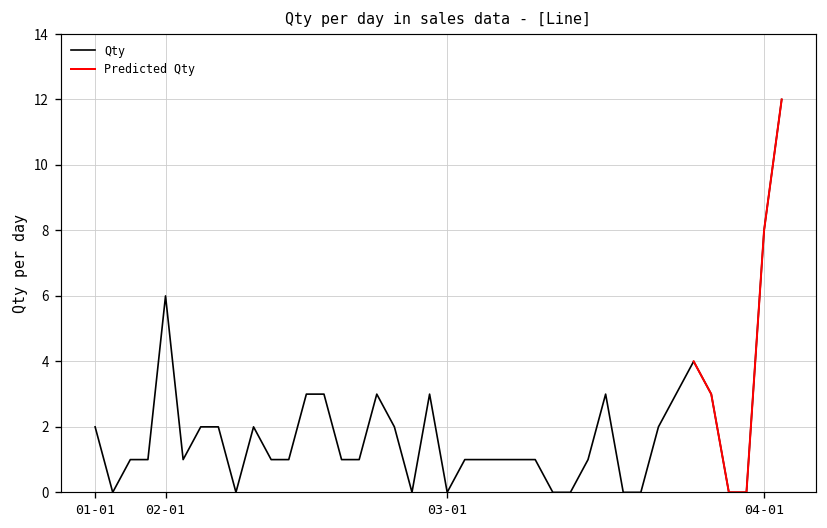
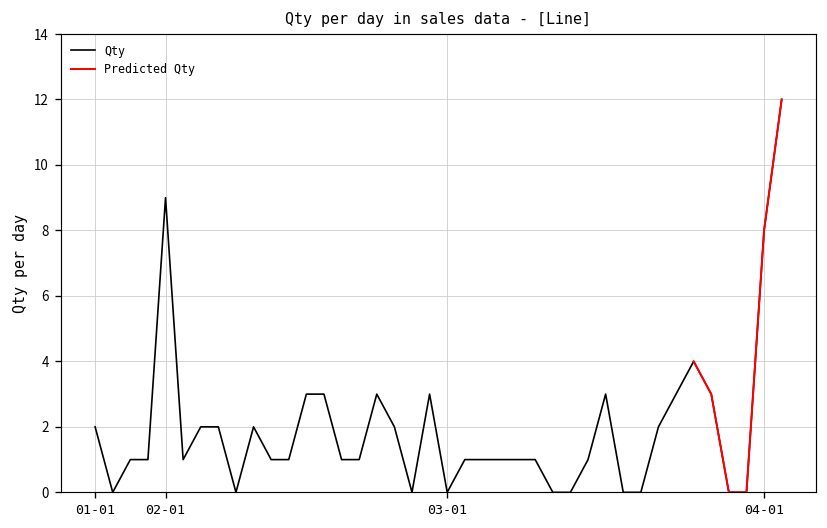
Qty, 02-01: 6 -> 9
